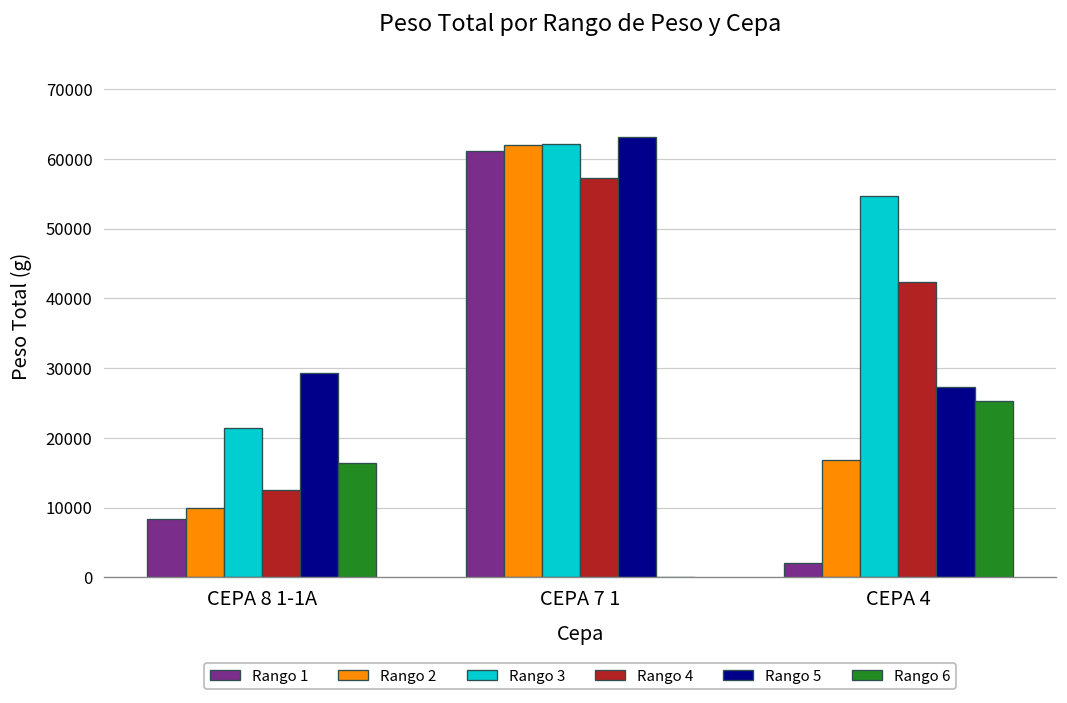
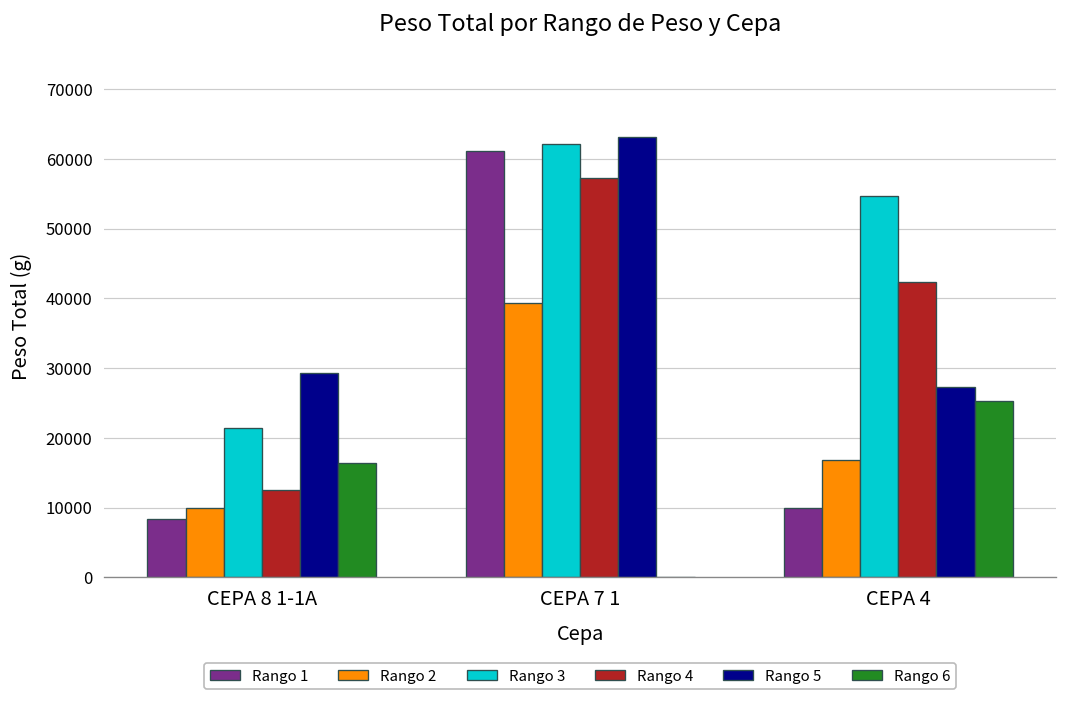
Rango 2, CEPA 7 1: 62000 -> 39000
Rango 1, CEPA 4: 2000 -> 10000
